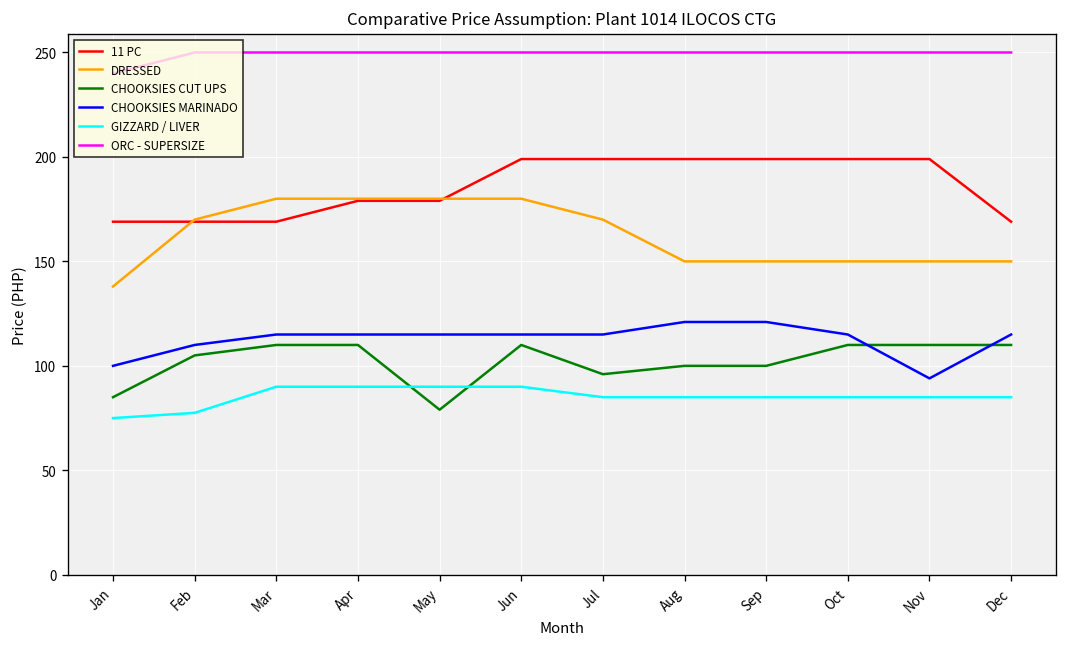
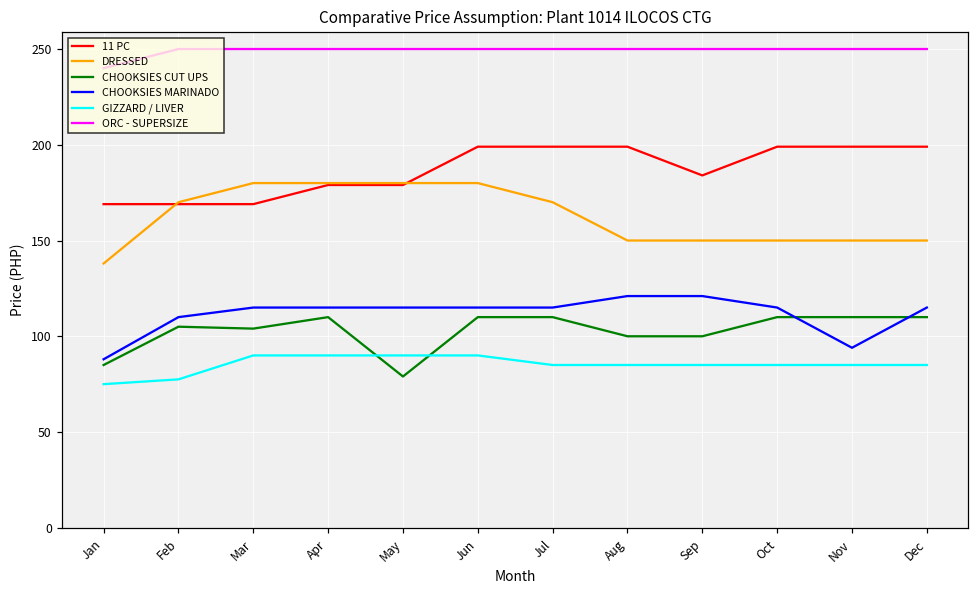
CHOOKSIES MARINADO, Jan: 100 -> 88
CHOOKSIES CUT UPS, Mar: 110 -> 104
CHOOKSIES CUT UPS, Jul: 96 -> 110
11 PC, Sep: 199 -> 184
11 PC, Dec: 169 -> 199
